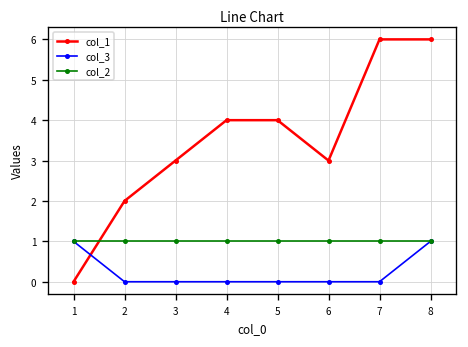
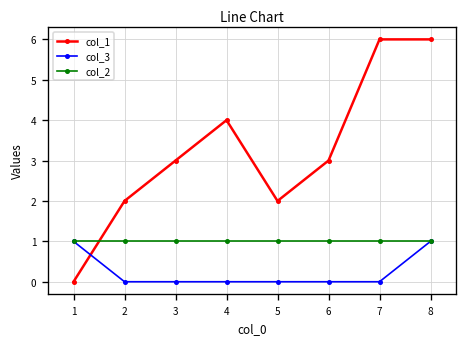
col_1, 5: 4 -> 2
